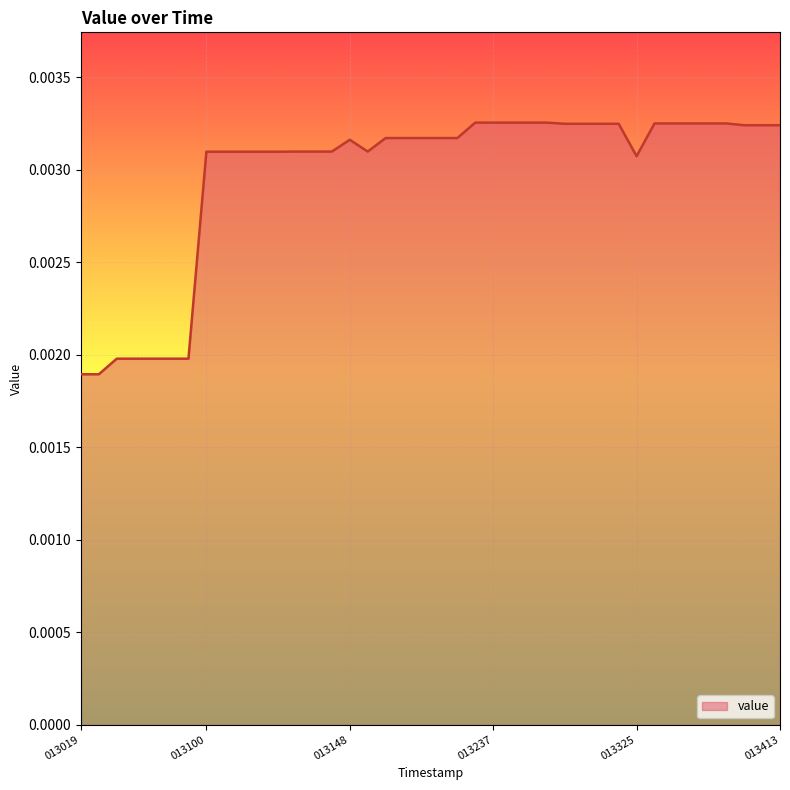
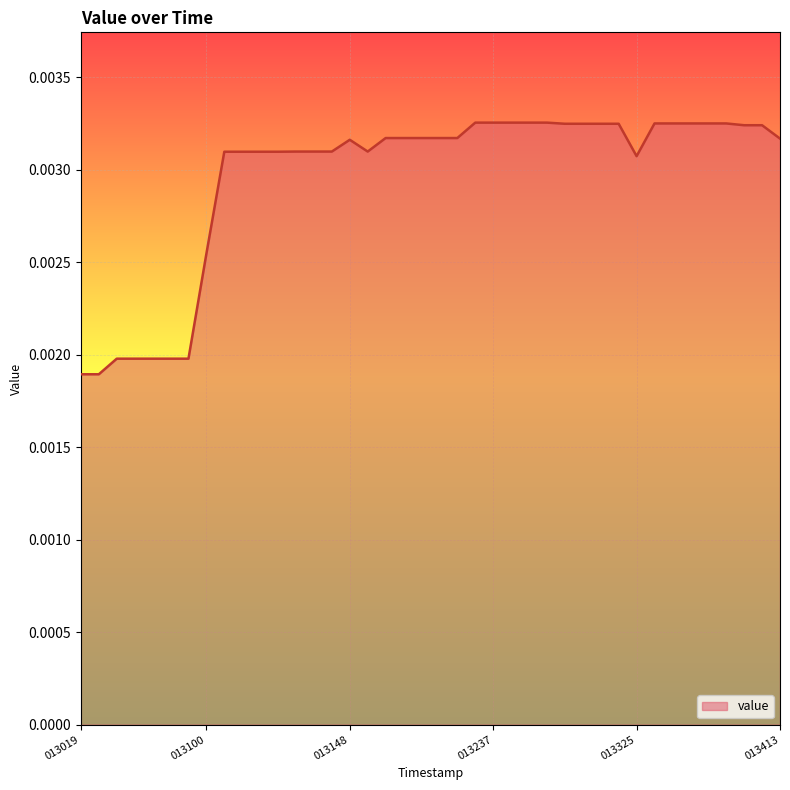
013100: 0.00310 -> 0.00255
013413: 0.00324 -> 0.00317
